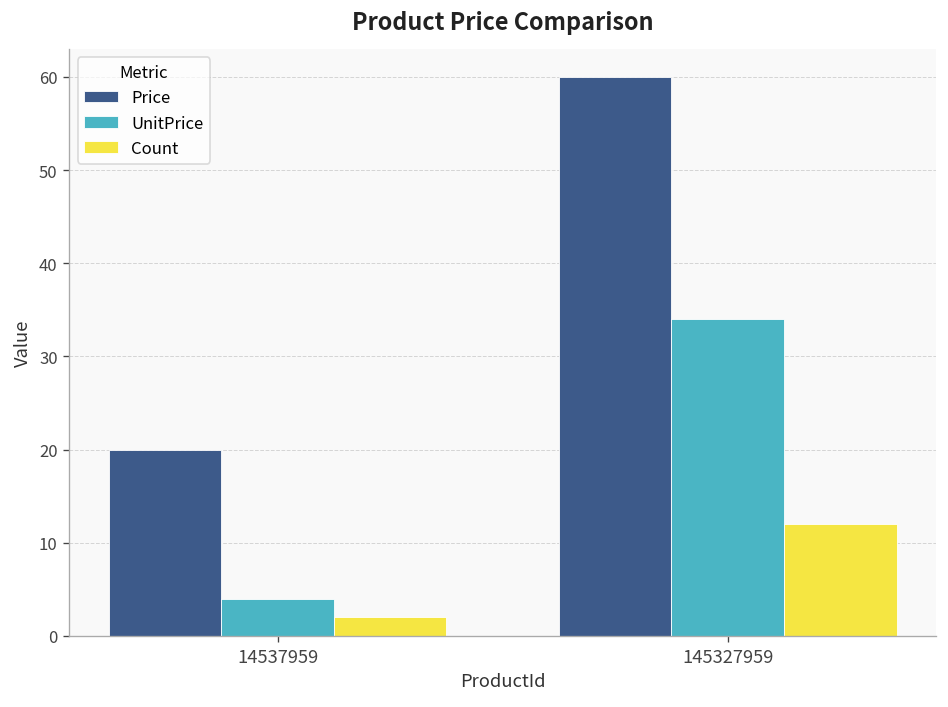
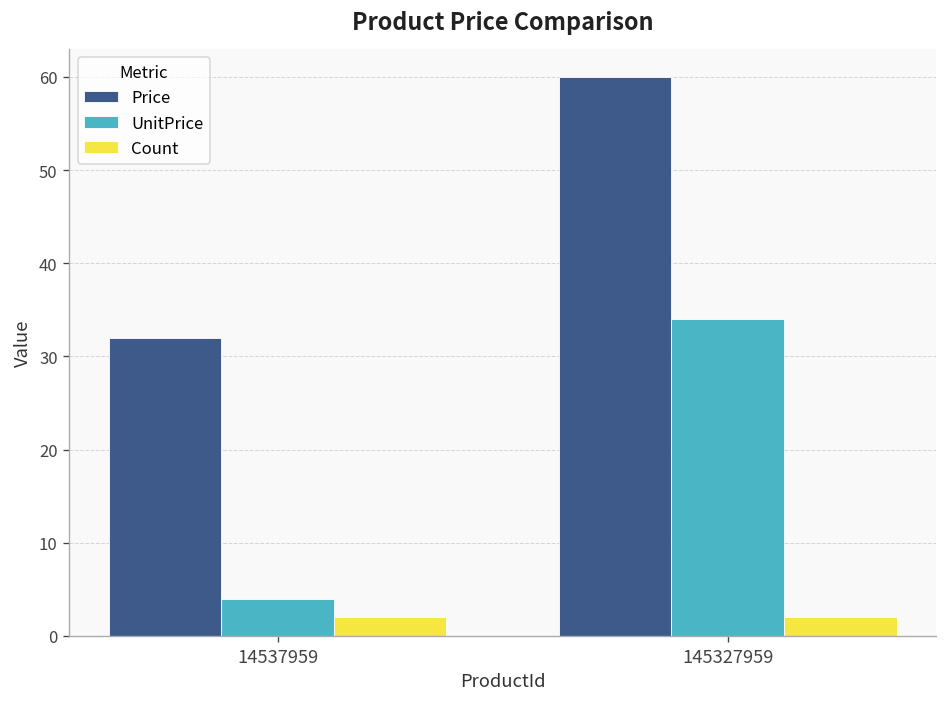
Price, 14537959: 20 -> 32
Count, 145327959: 12 -> 2
